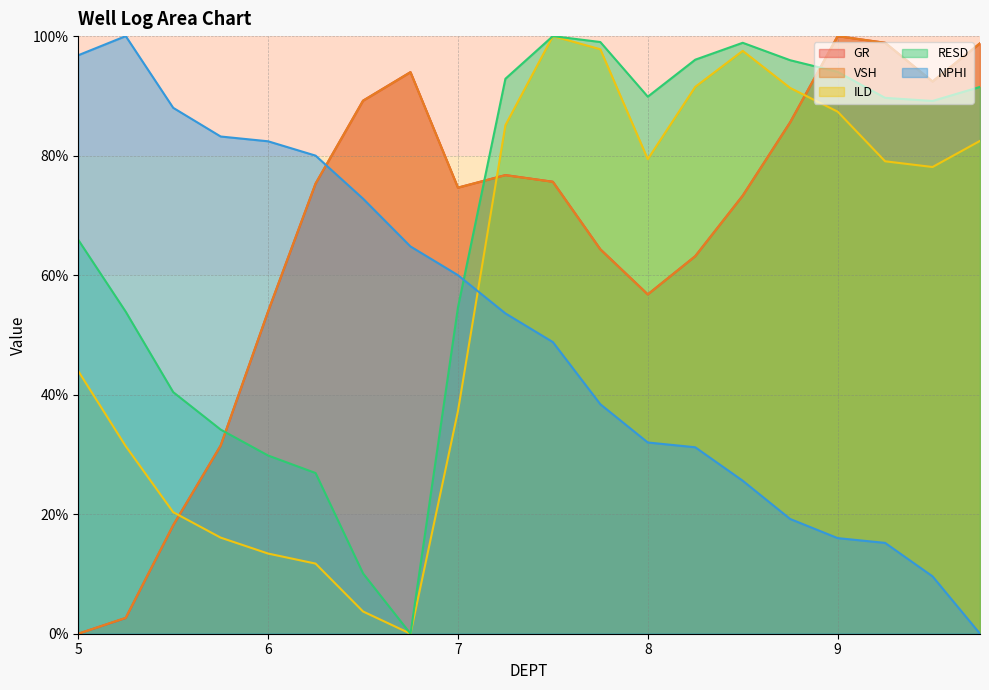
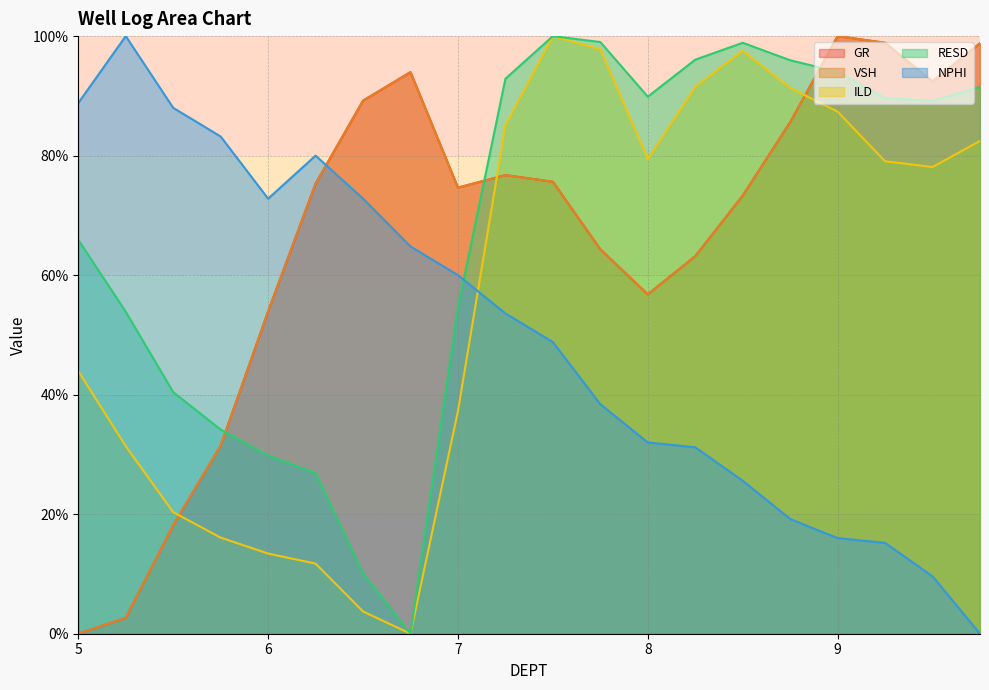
NPHI, 5: 97% -> 89%
NPHI, 6: 82% -> 73%
